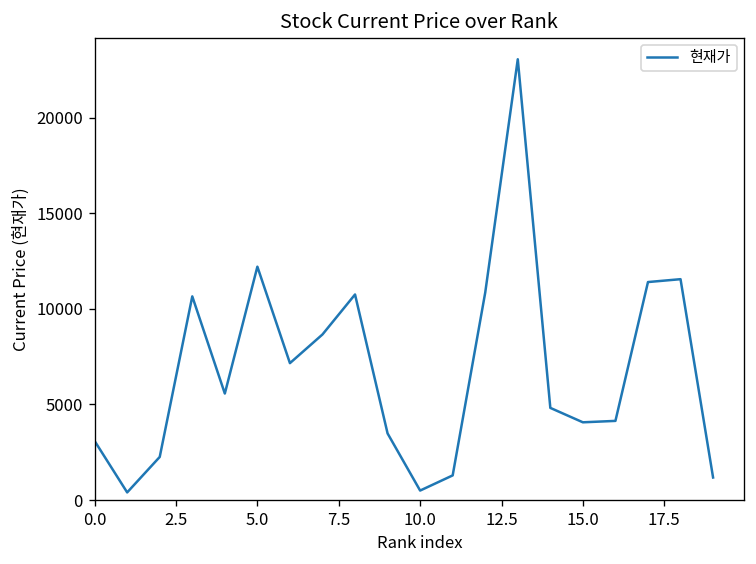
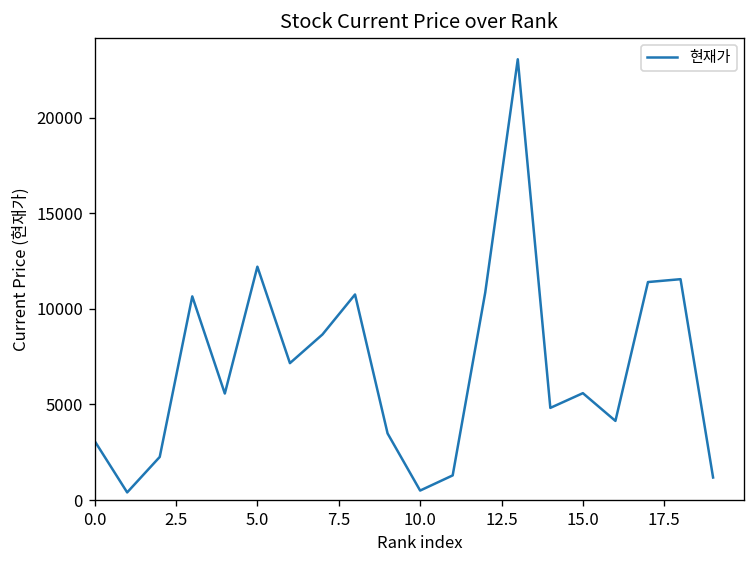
15.0: 4100 -> 5600
